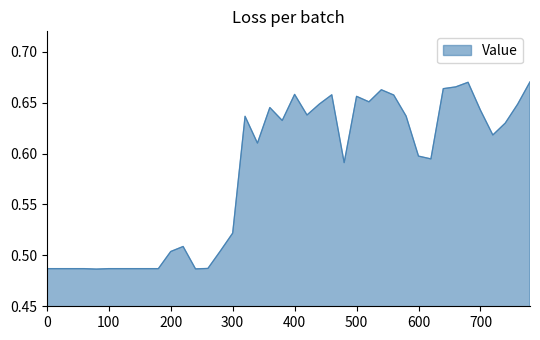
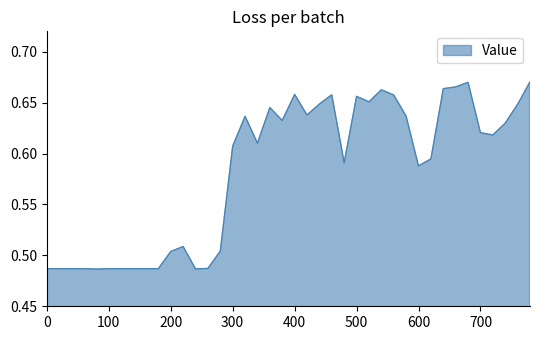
300: 0.522 -> 0.607
600: 0.597 -> 0.588
700: 0.643 -> 0.621
